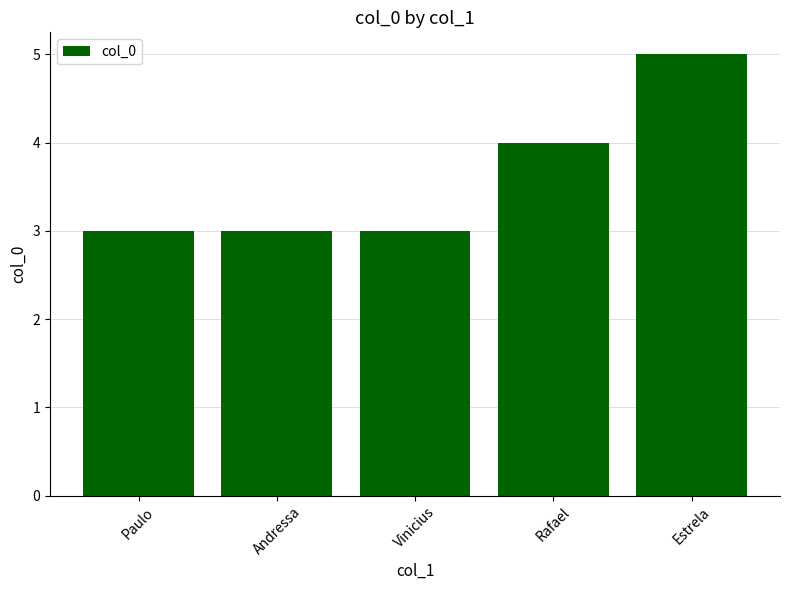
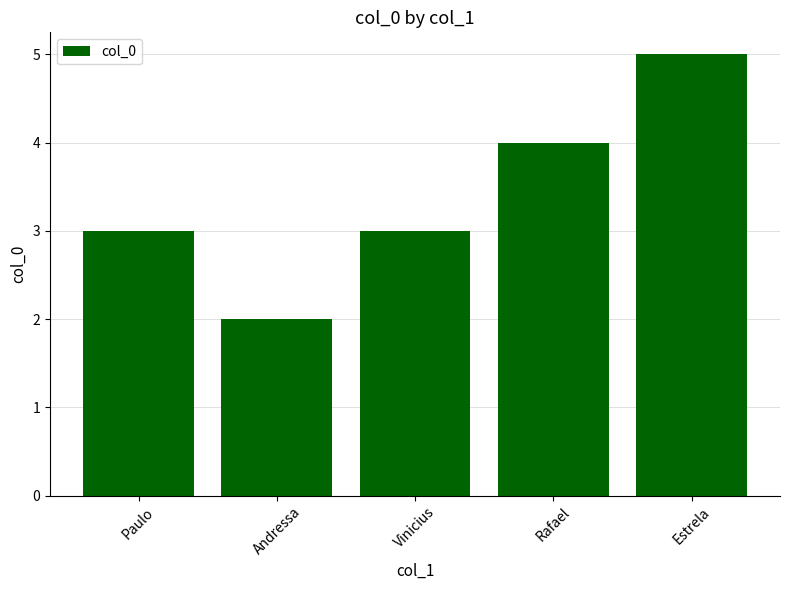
Andressa: 3 -> 2
